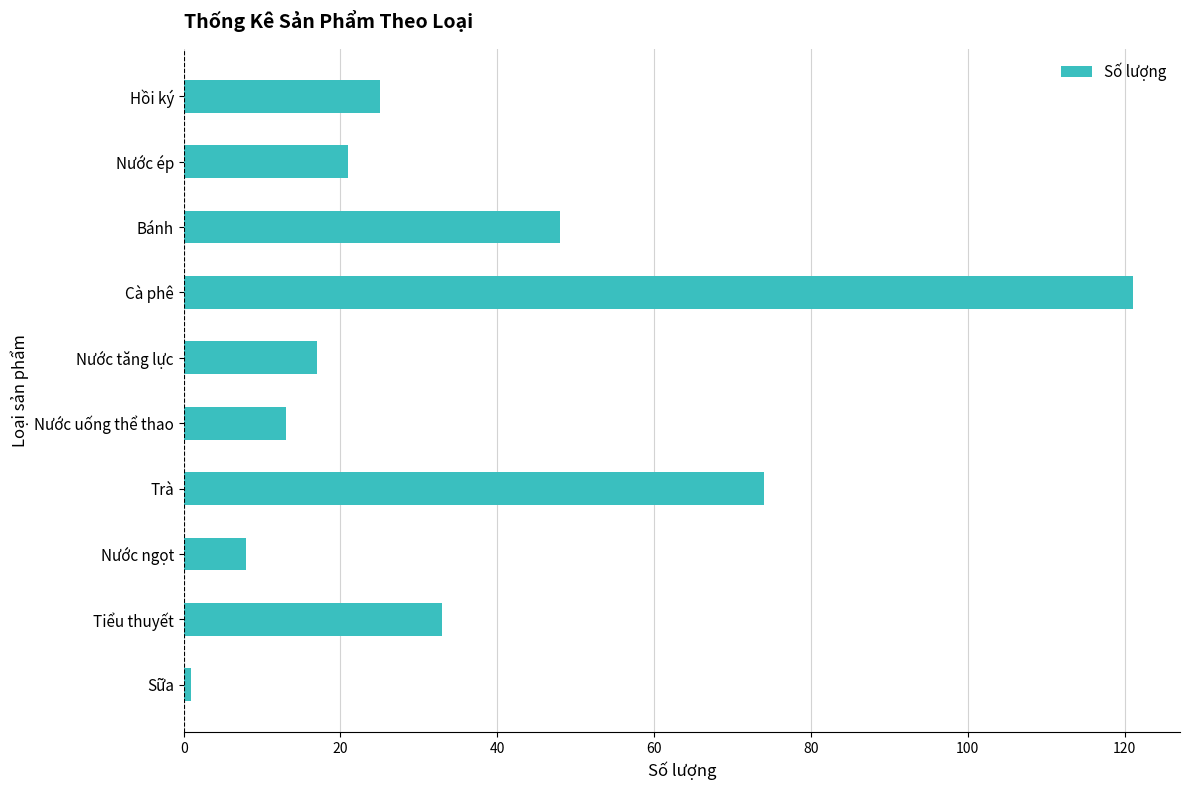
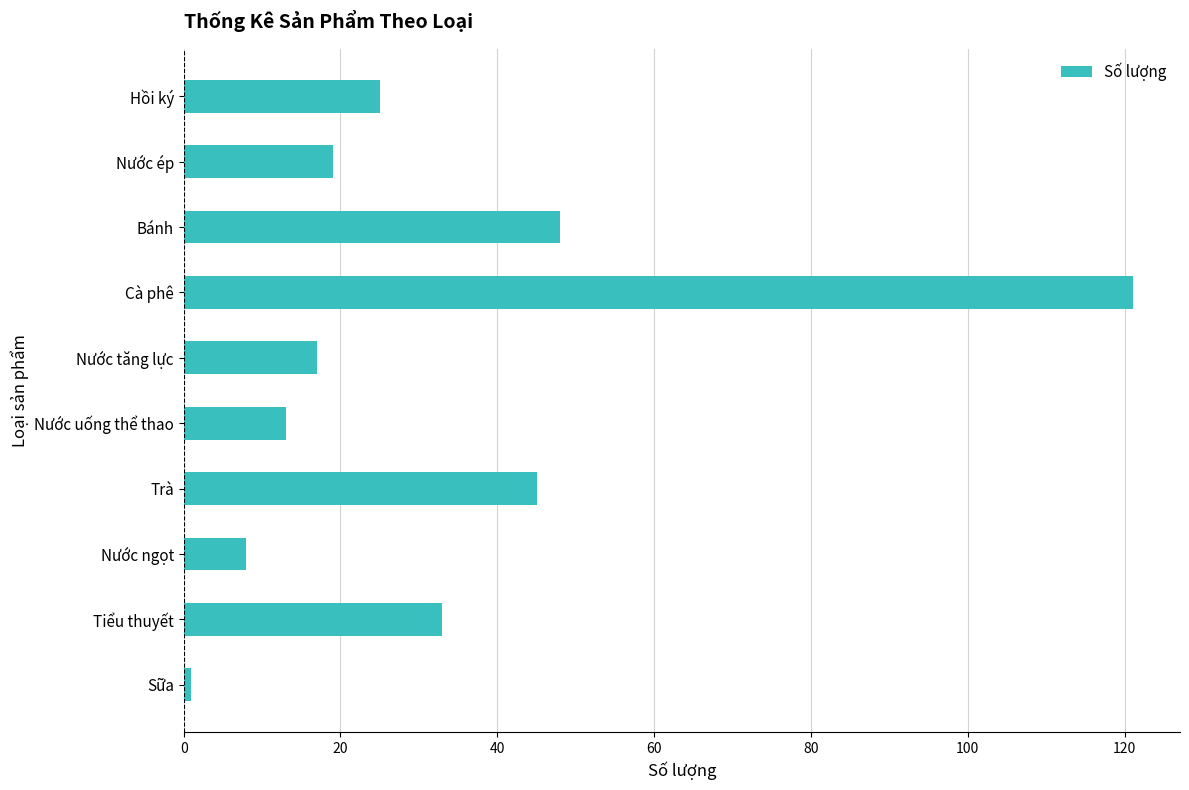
Nước ép: 21 -> 19
Trà: 74 -> 45
